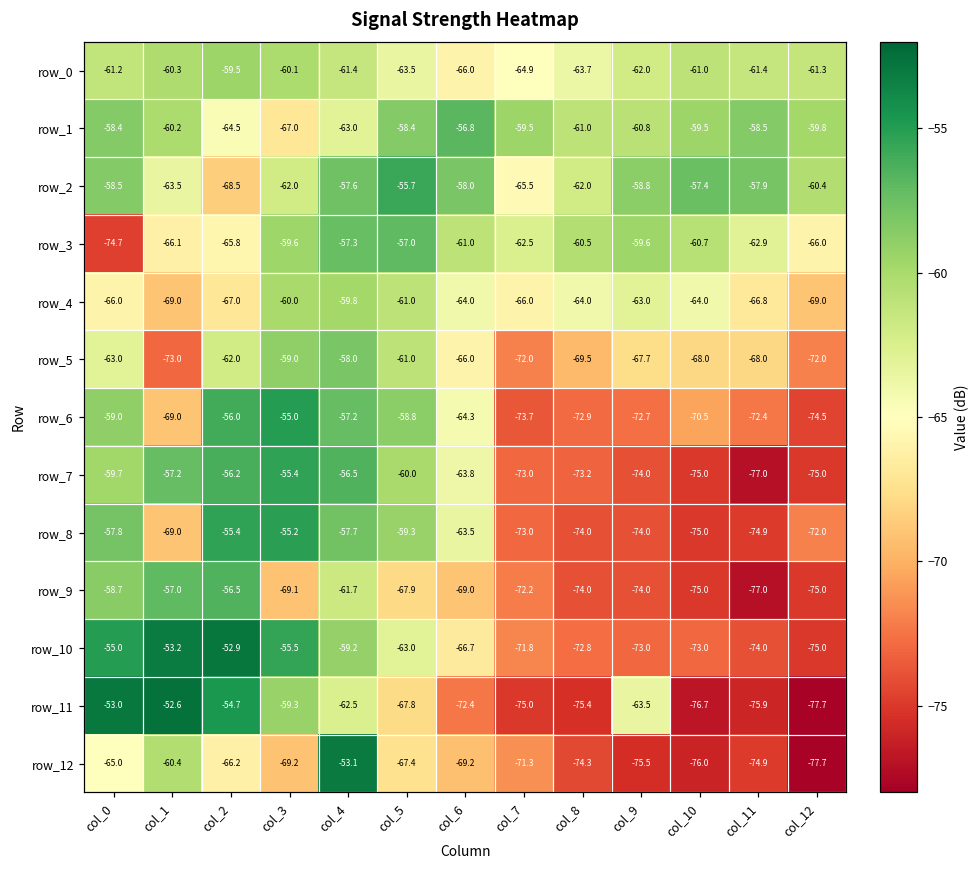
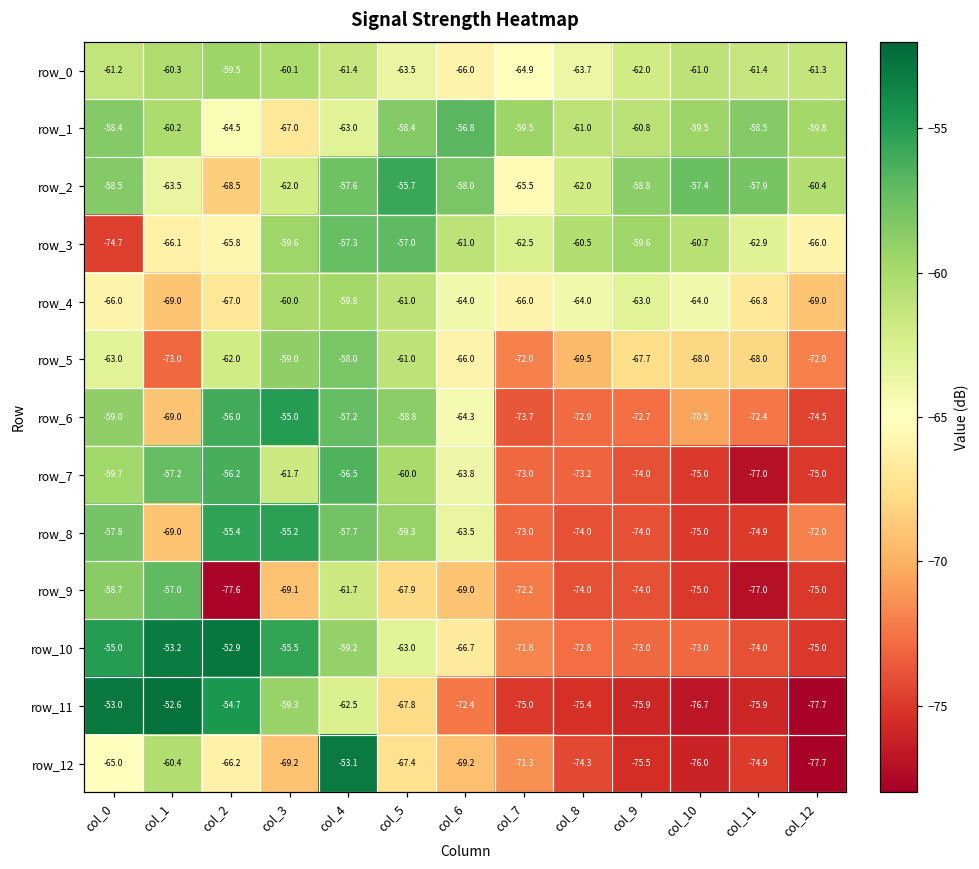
row_7, col_3: -55.4 -> -61.7
row_9, col_2: -56.5 -> -77.6
row_11, col_9: -63.5 -> -75.9
